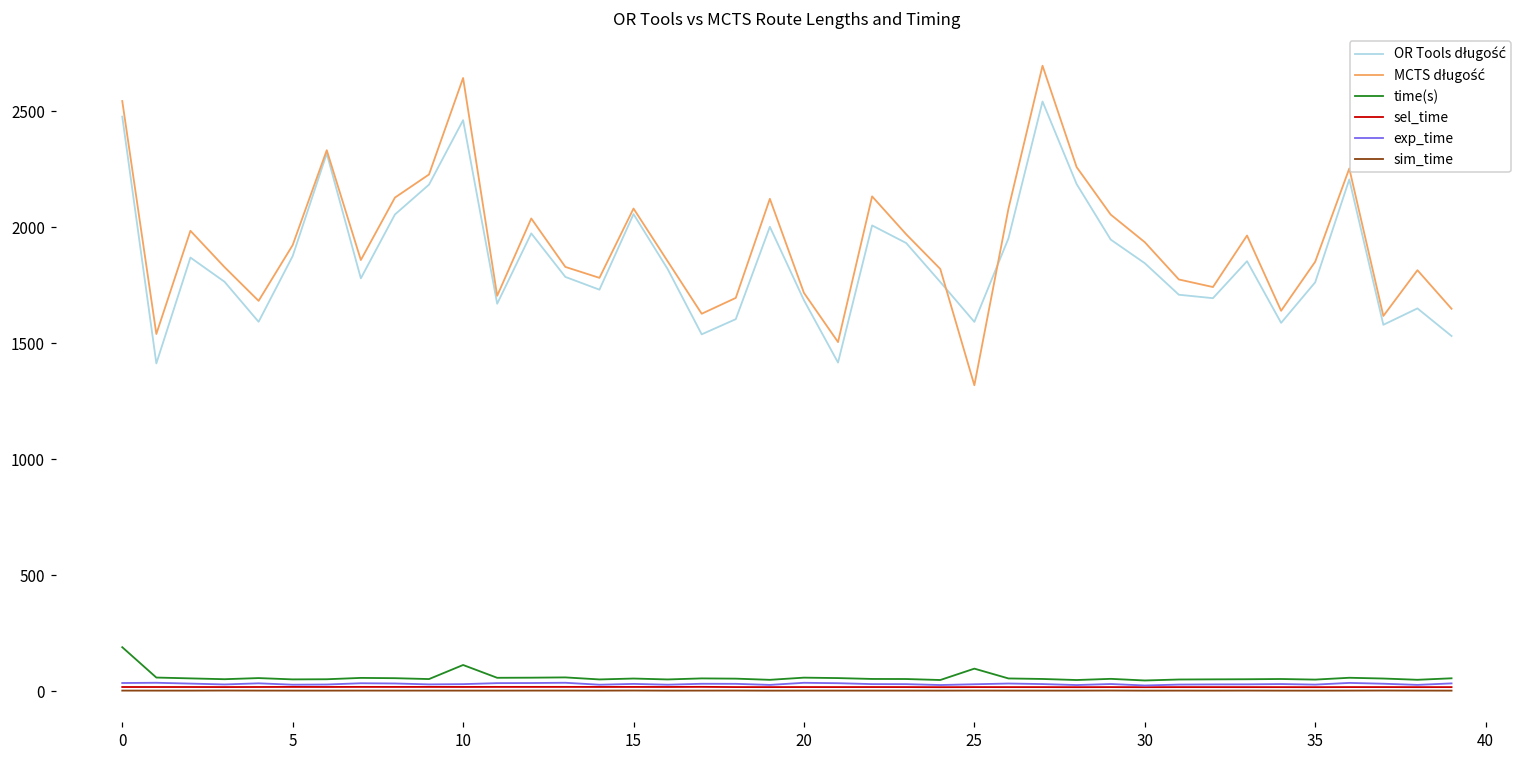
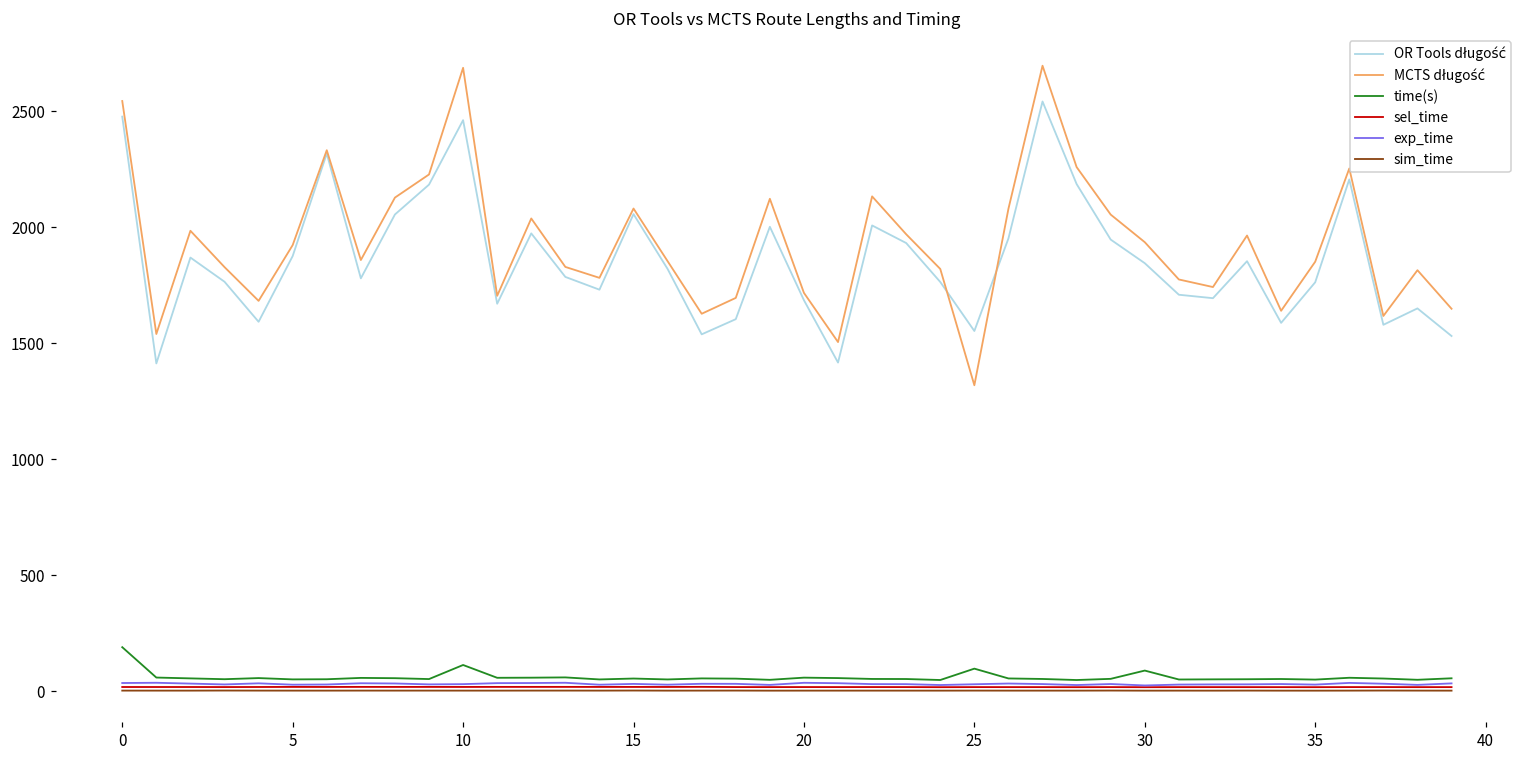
MCTS długość, 10: 2640 -> 2690
OR Tools długość, 25: 1590 -> 1550
time(s), 30: 50 -> 90
